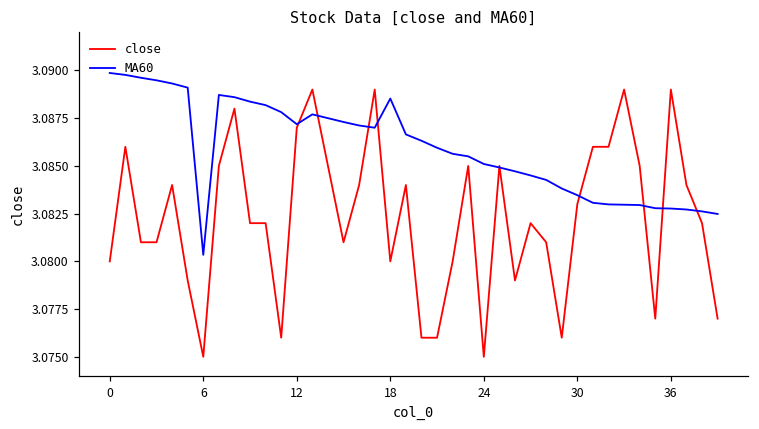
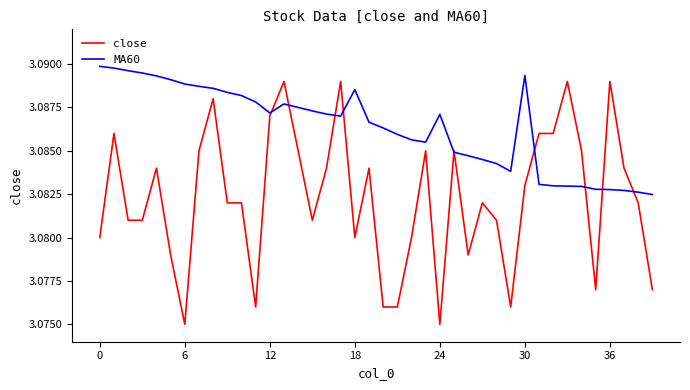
MA60, 6: 3.0803 -> 3.0889
MA60, 24: 3.0851 -> 3.0871
MA60, 30: 3.0835 -> 3.0893
